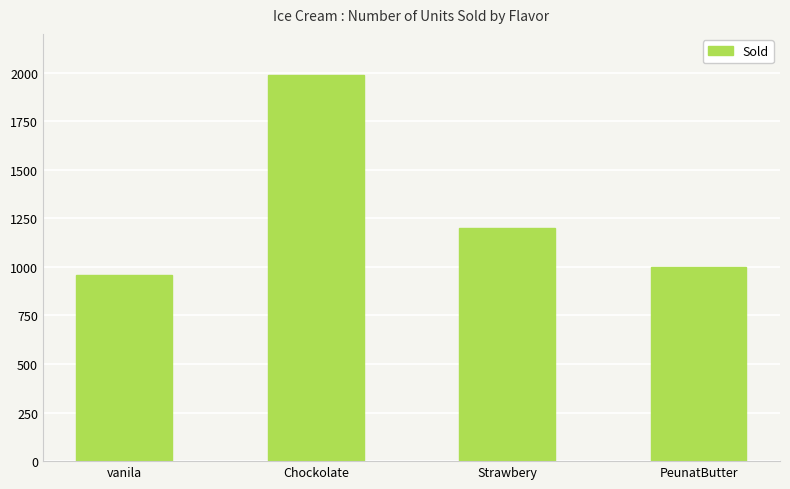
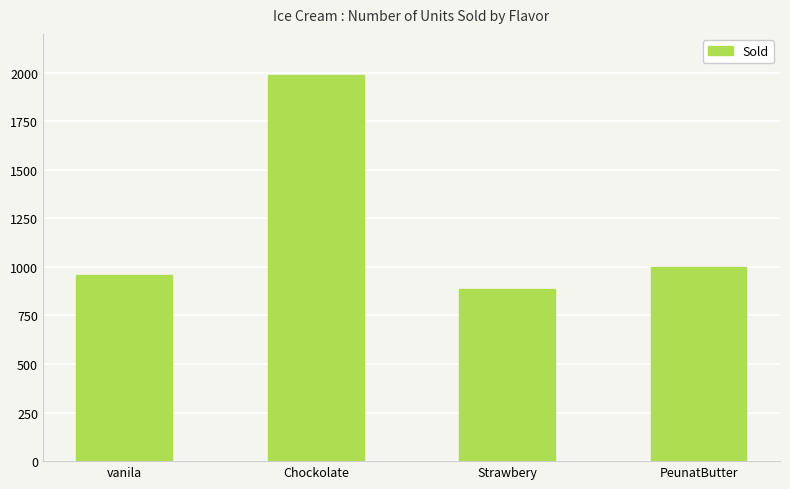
Strawbery: 1200 -> 890
